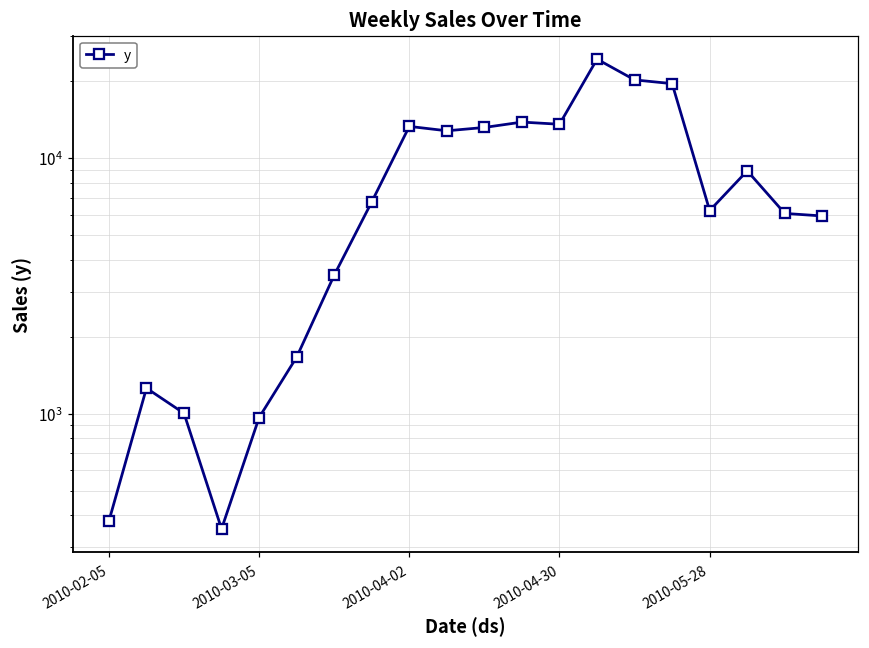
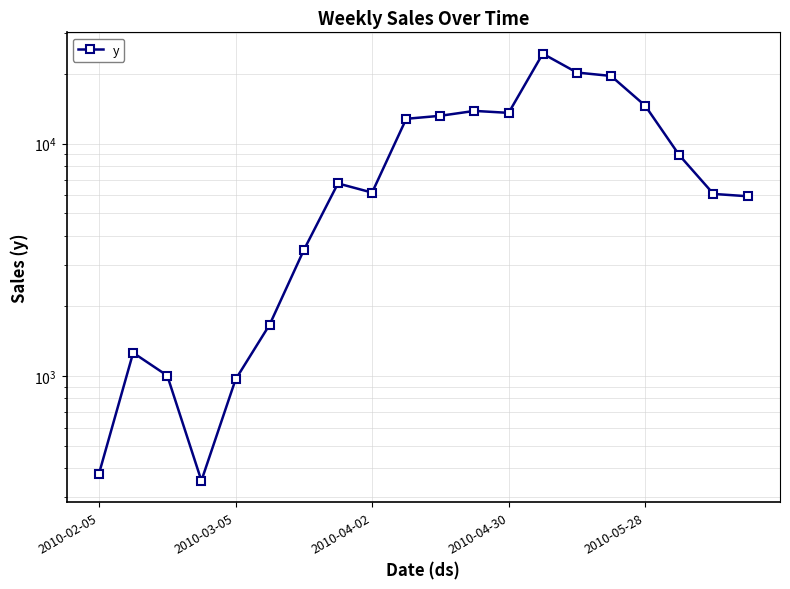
2010-04-02: 13000 -> 6200
2010-05-28: 6200 -> 15000
